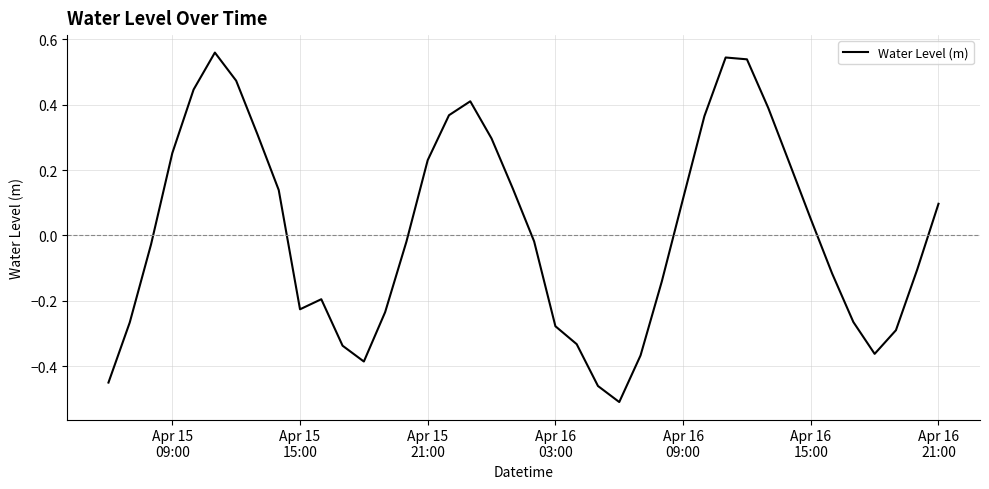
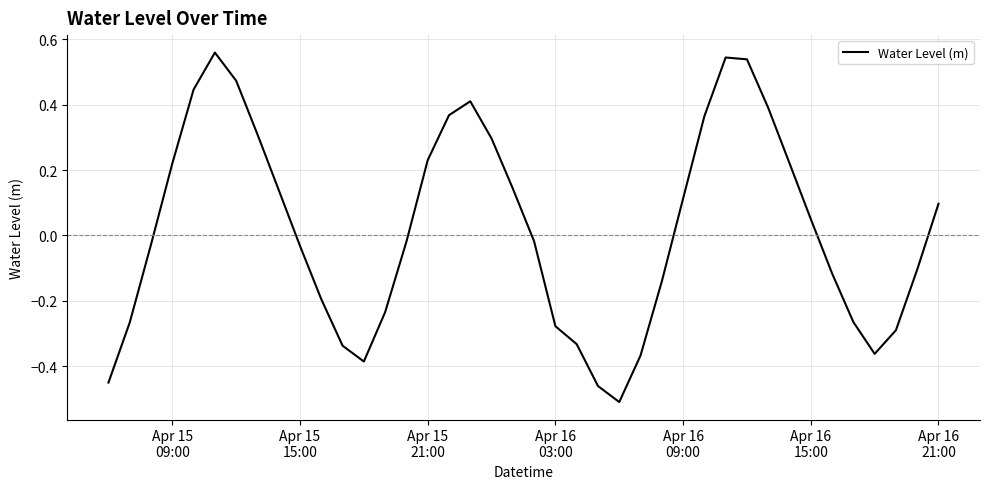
Apr 15 09:00: 0.25 -> 0.22
Apr 15 15:00: -0.23 -> -0.03
